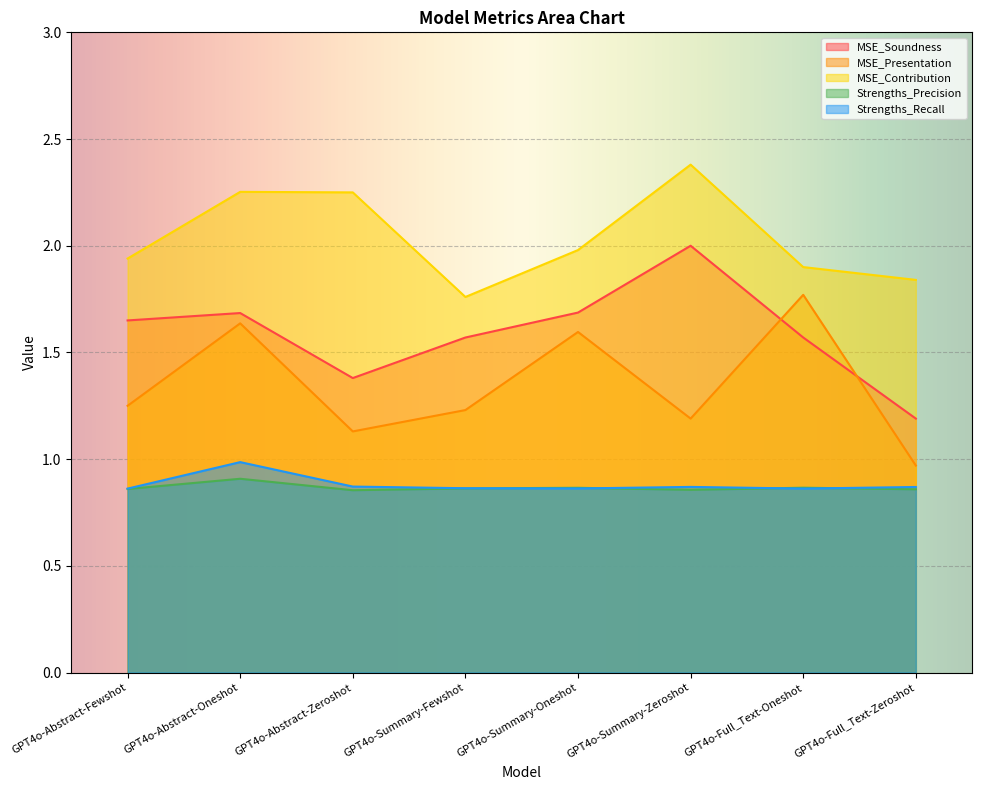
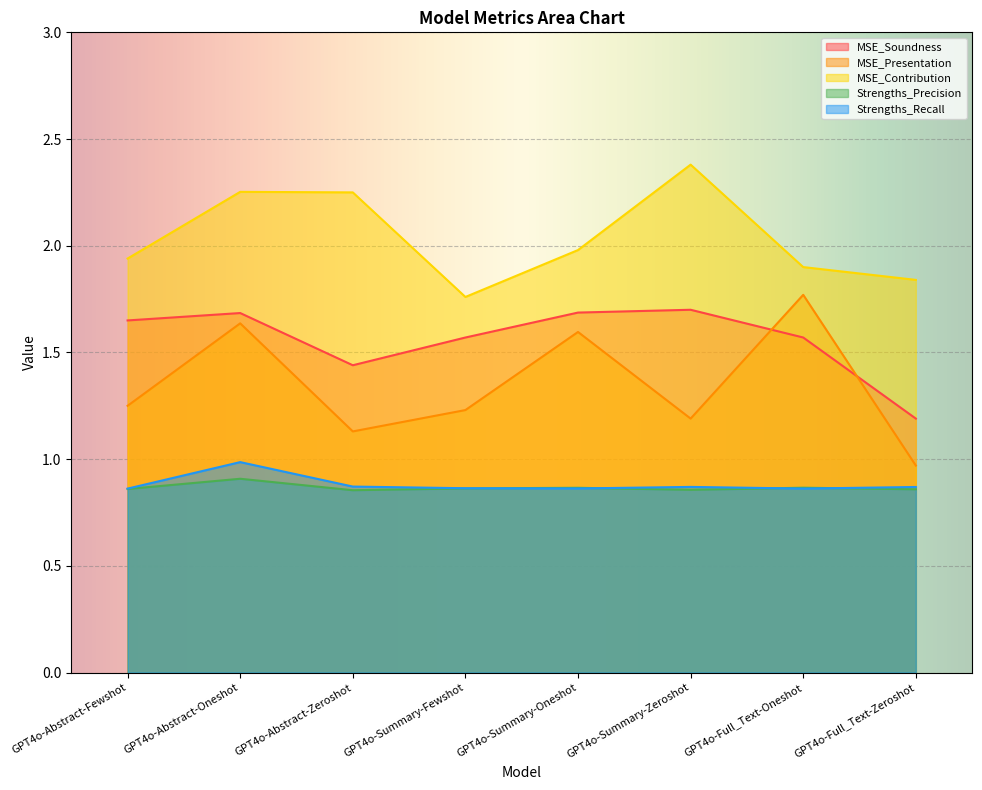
MSE_Soundness, GPT4o-Abstract-Zeroshot: 1.38 -> 1.44
MSE_Soundness, GPT4o-Summary-Zeroshot: 2.0 -> 1.7
